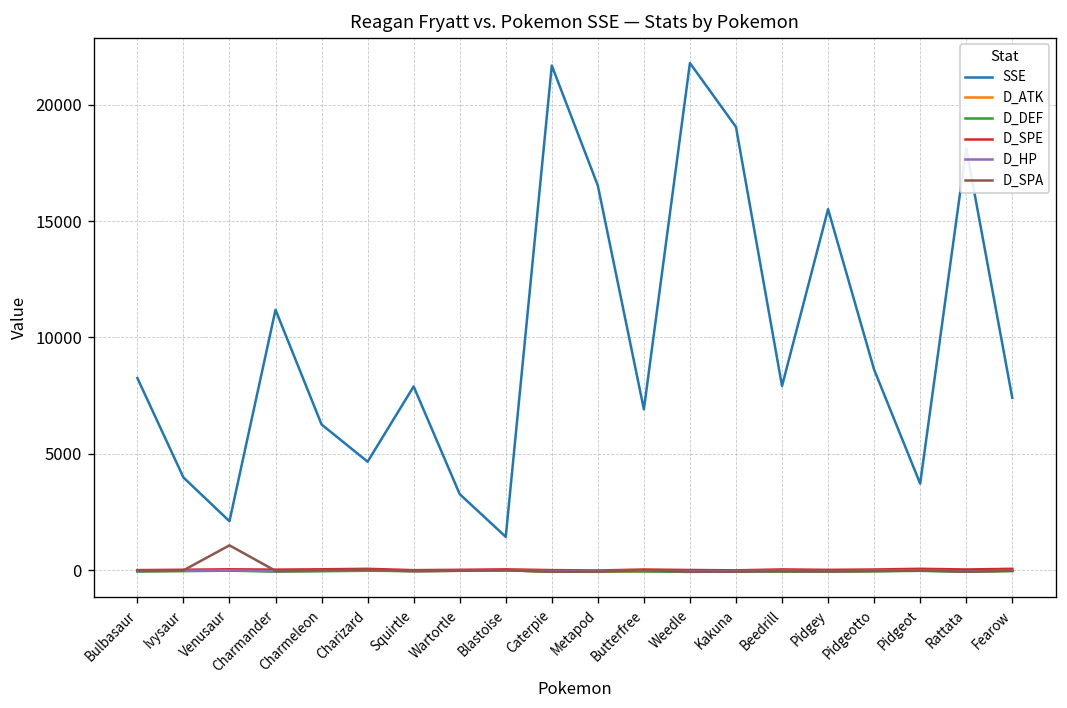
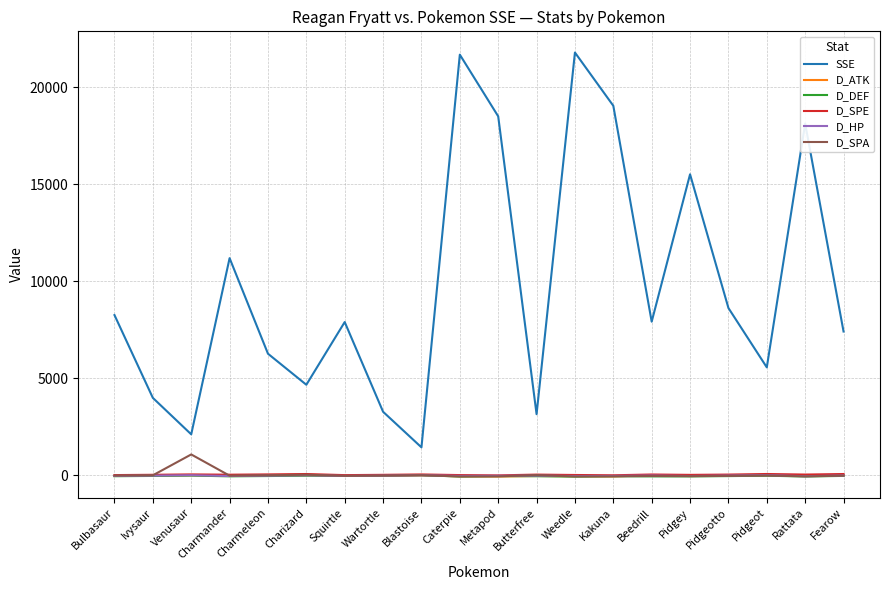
SSE, Metapod: 16500 -> 18500
SSE, Butterfree: 6900 -> 3100
SSE, Pidgeot: 3700 -> 5600
